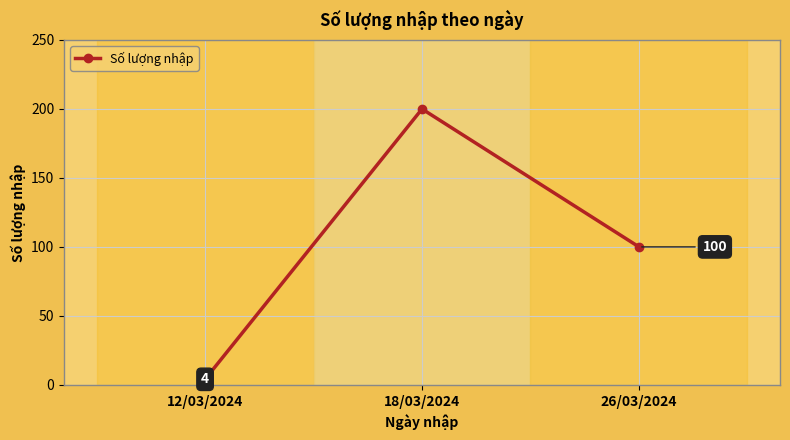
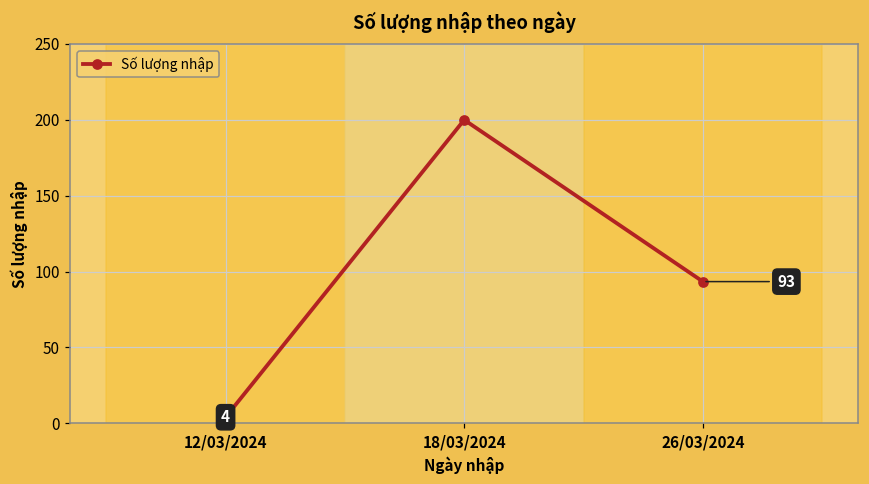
26/03/2024: 100 -> 93
